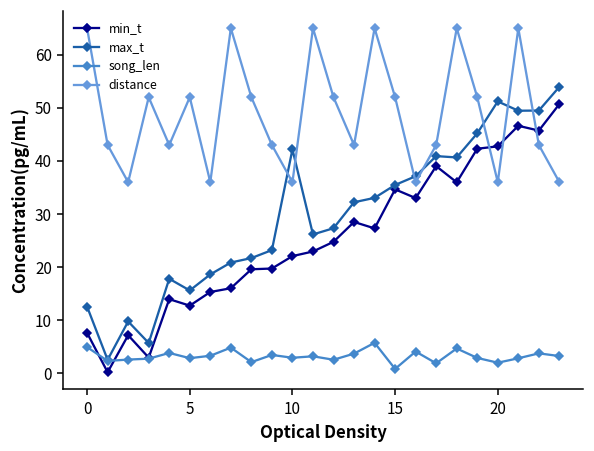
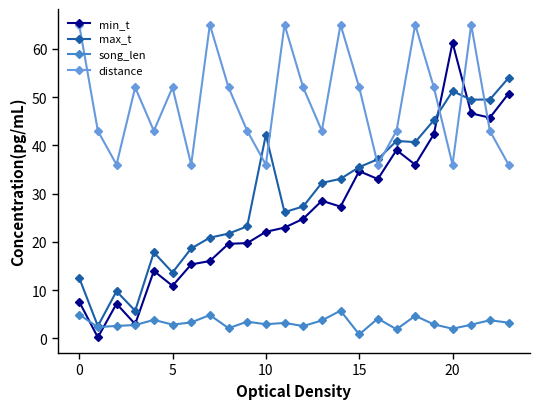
min_t, 5: 13 -> 11
max_t, 5: 16 -> 14
min_t, 20: 43 -> 61
